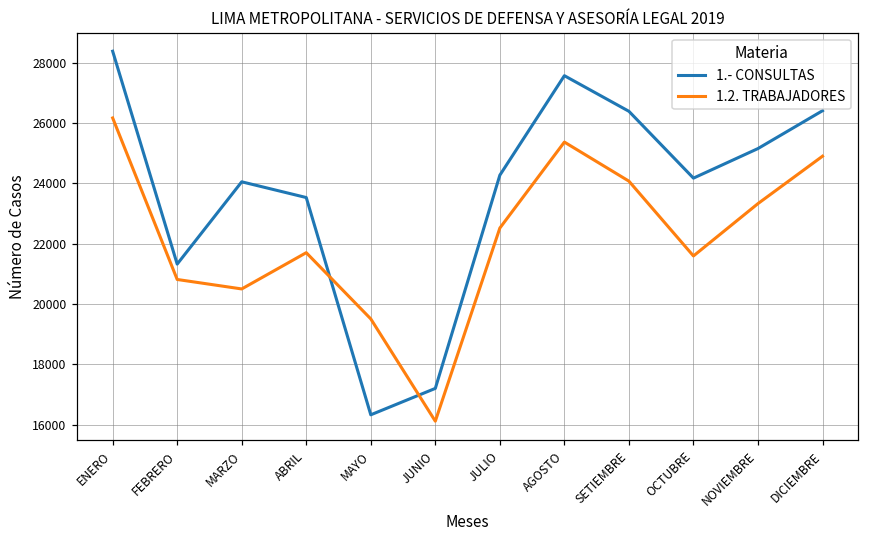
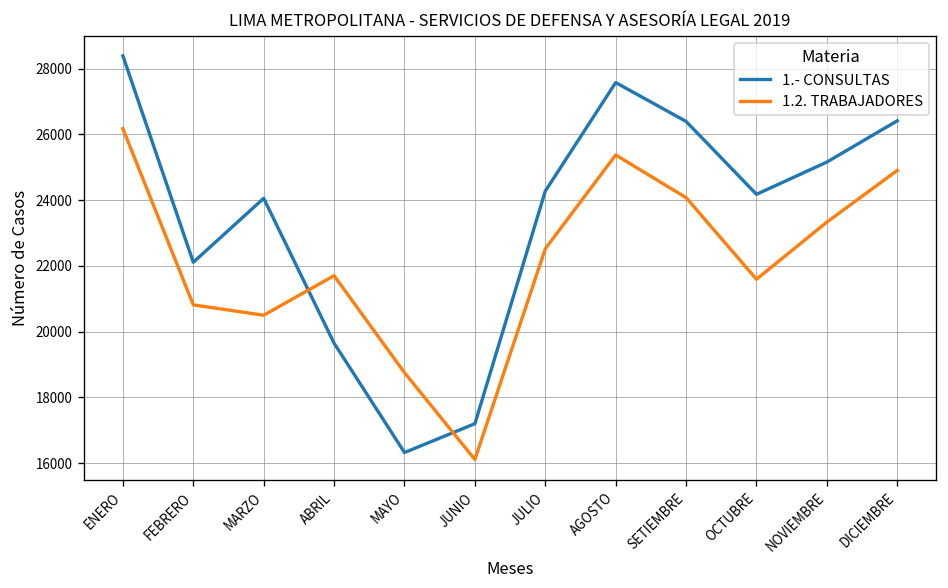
1.- CONSULTAS, FEBRERO: 21300 -> 22100
1.- CONSULTAS, ABRIL: 23500 -> 19600
1.2. TRABAJADORES, MAYO: 19500 -> 18800
